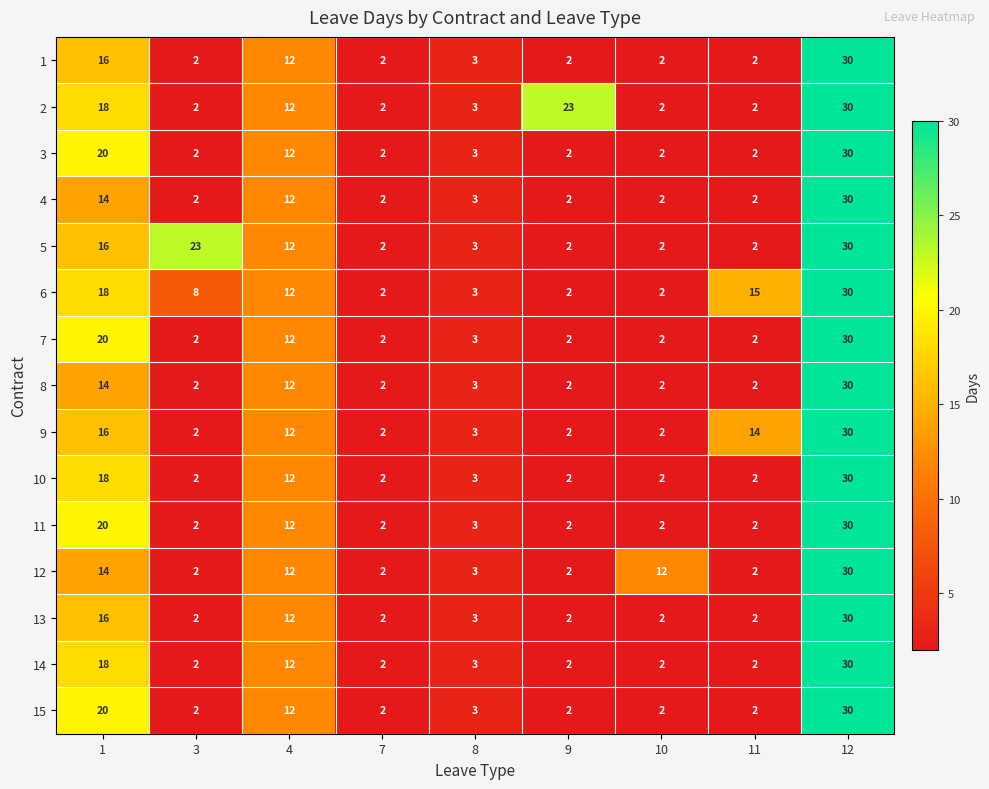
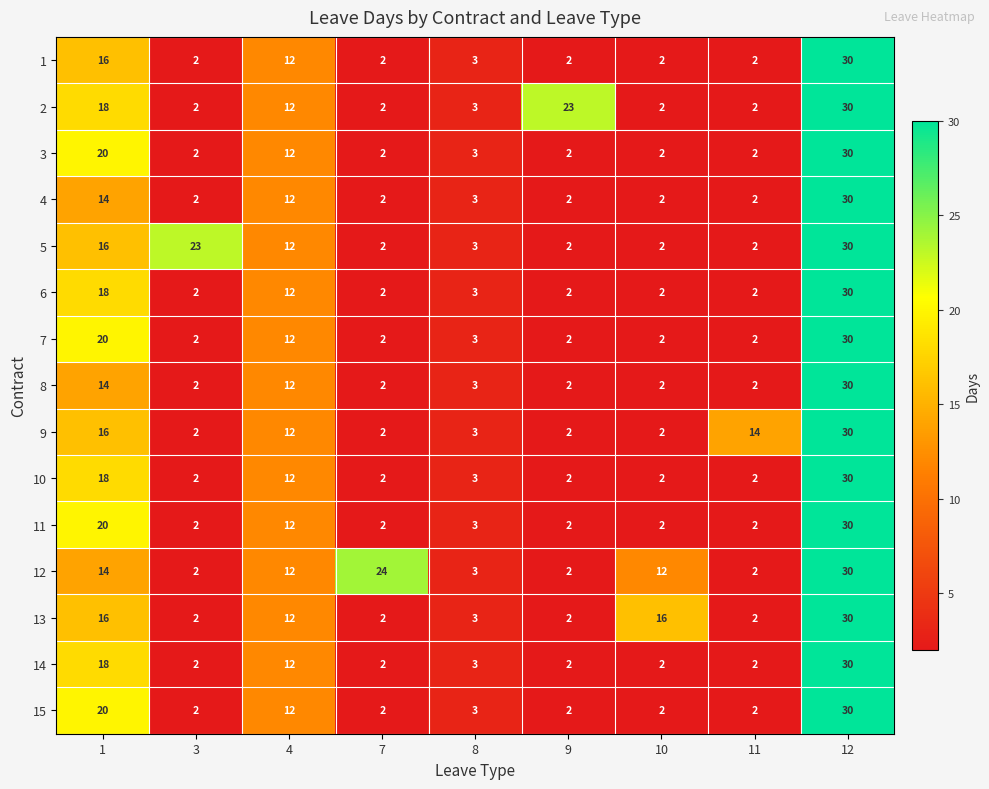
6, 3: 8 -> 2
6, 11: 15 -> 2
12, 7: 2 -> 24
13, 10: 2 -> 16
